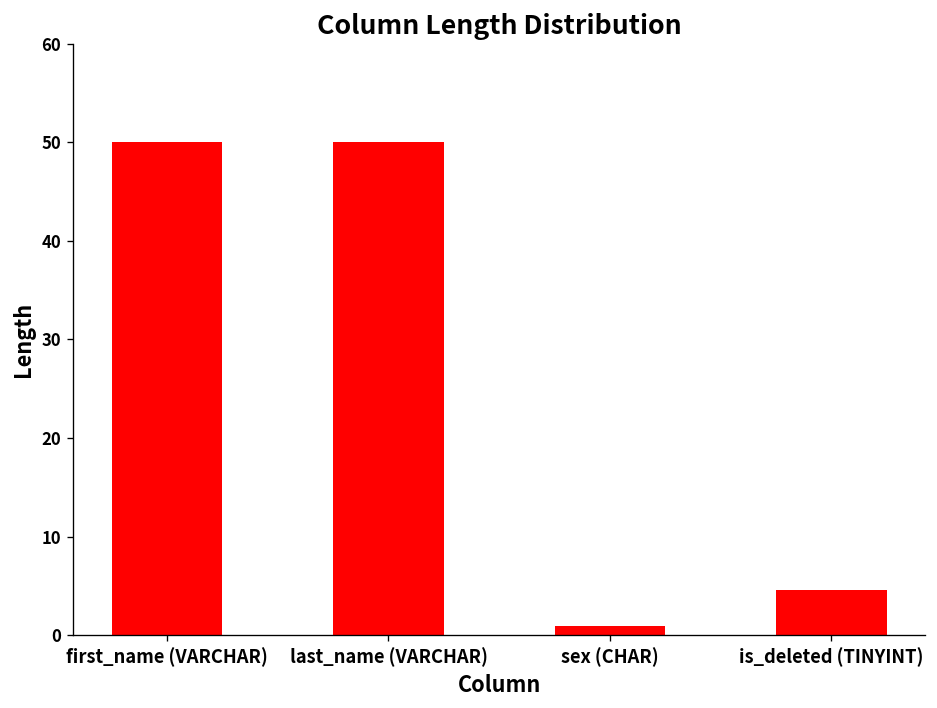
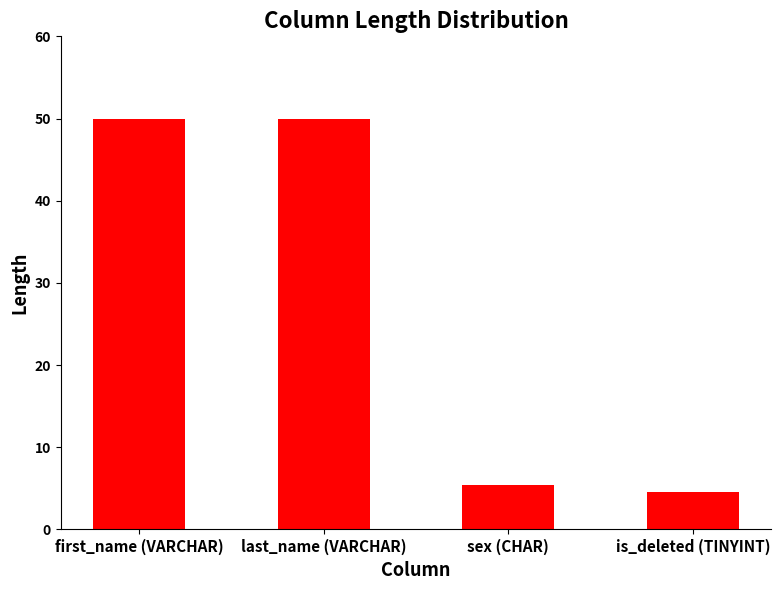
sex (CHAR): 1 -> 5
